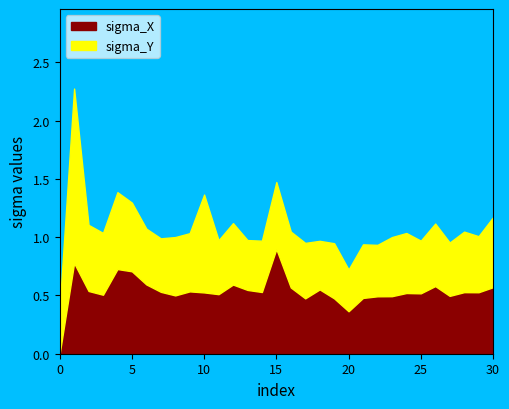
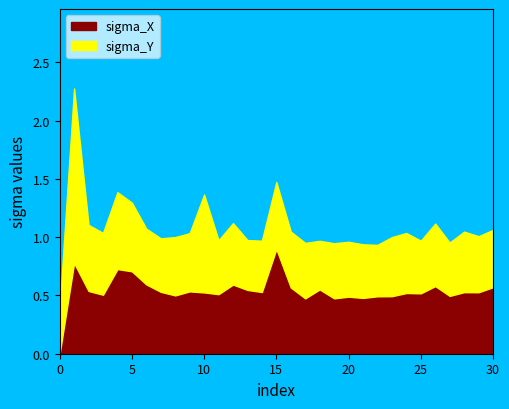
sigma_X, 20: 0.36 -> 0.49
sigma_Y, 20: 0.36 -> 0.47
sigma_Y, 30: 0.60 -> 0.49
